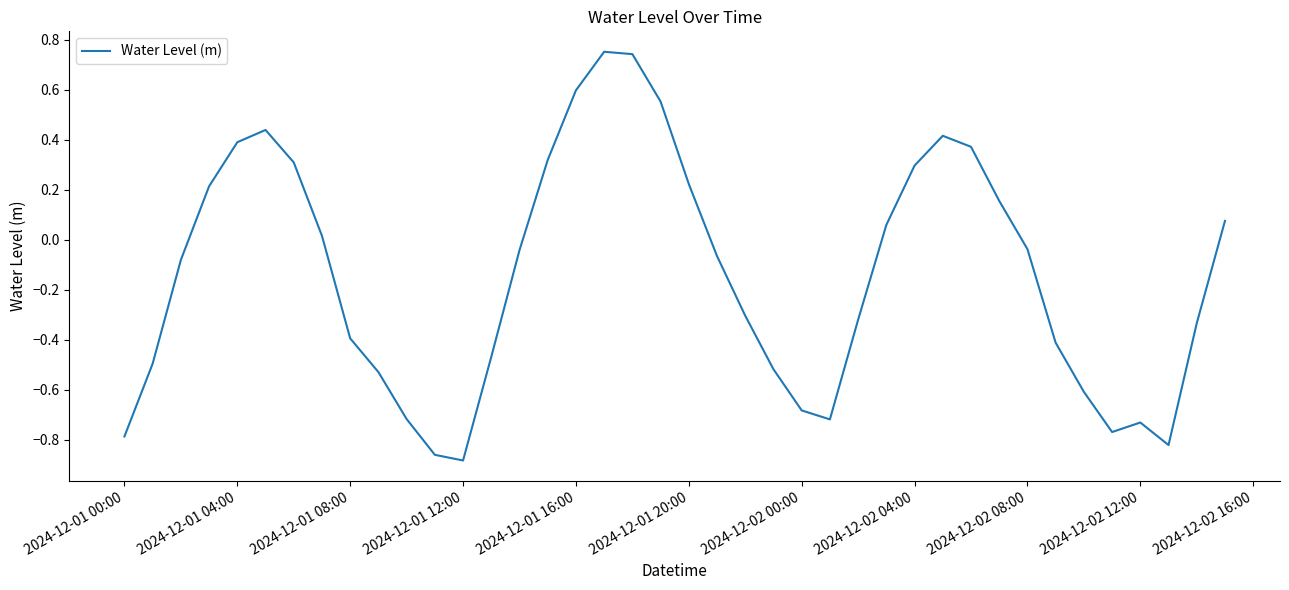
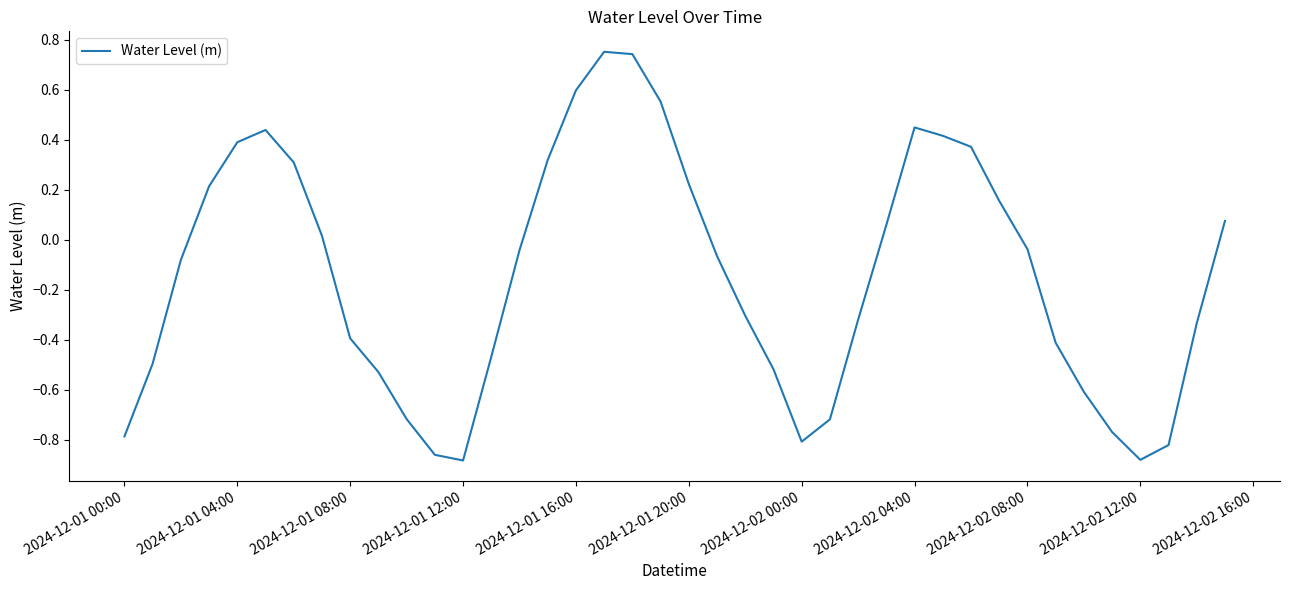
2024-12-02 00:00: -0.68 -> -0.81
2024-12-02 04:00: 0.30 -> 0.45
2024-12-02 12:00: -0.73 -> -0.88
